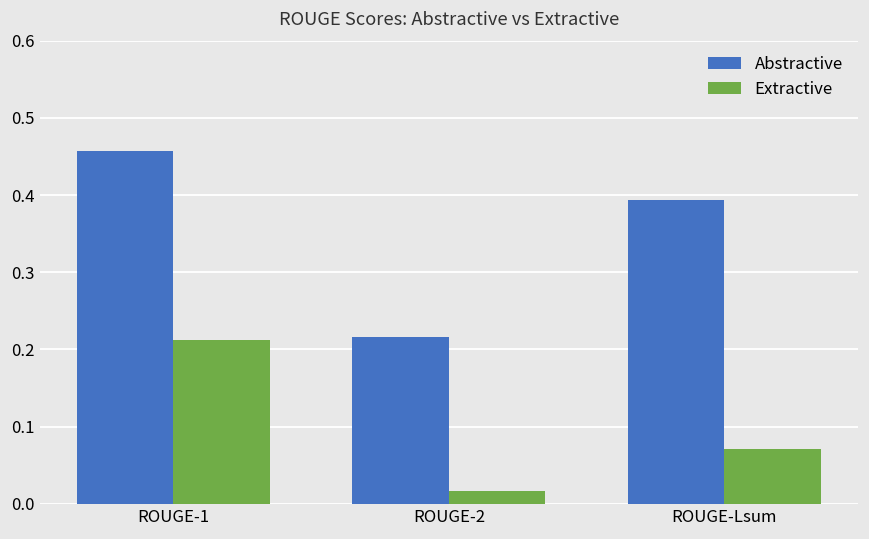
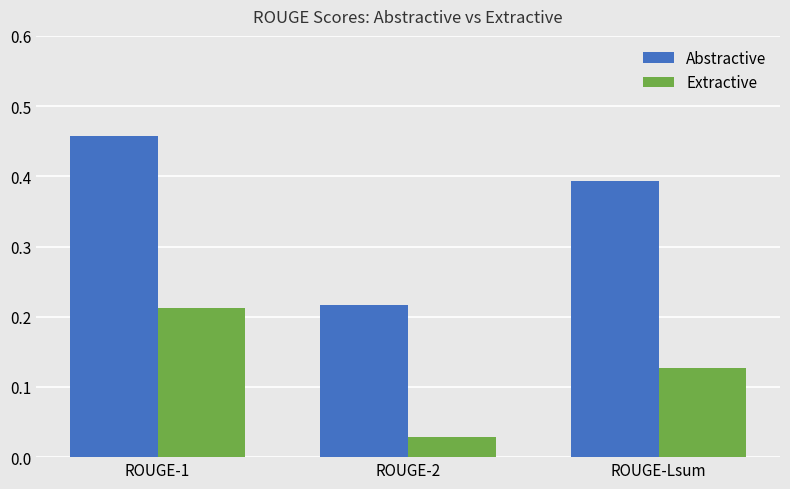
Extractive, ROUGE-2: 0.02 -> 0.03
Extractive, ROUGE-Lsum: 0.07 -> 0.13
